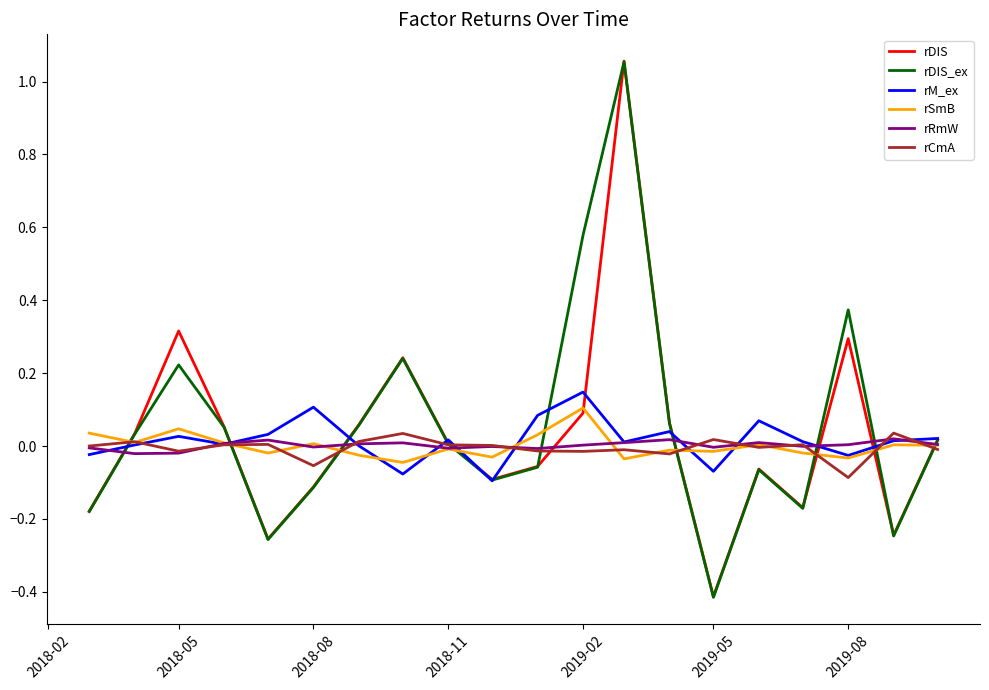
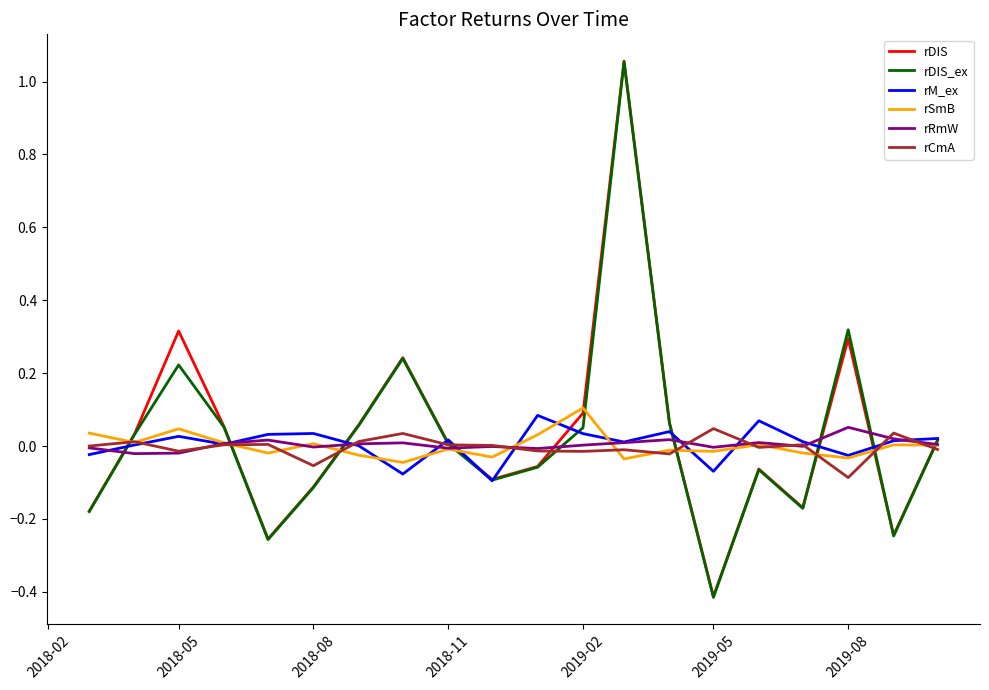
rM_ex, 2018-08: 0.11 -> 0.03
rDIS_ex, 2019-02: 0.58 -> 0.05
rM_ex, 2019-02: 0.15 -> 0.03
rCmA, 2019-05: 0.02 -> 0.05
rDIS_ex, 2019-08: 0.37 -> 0.32
rRmW, 2019-08: 0.00 -> 0.05
